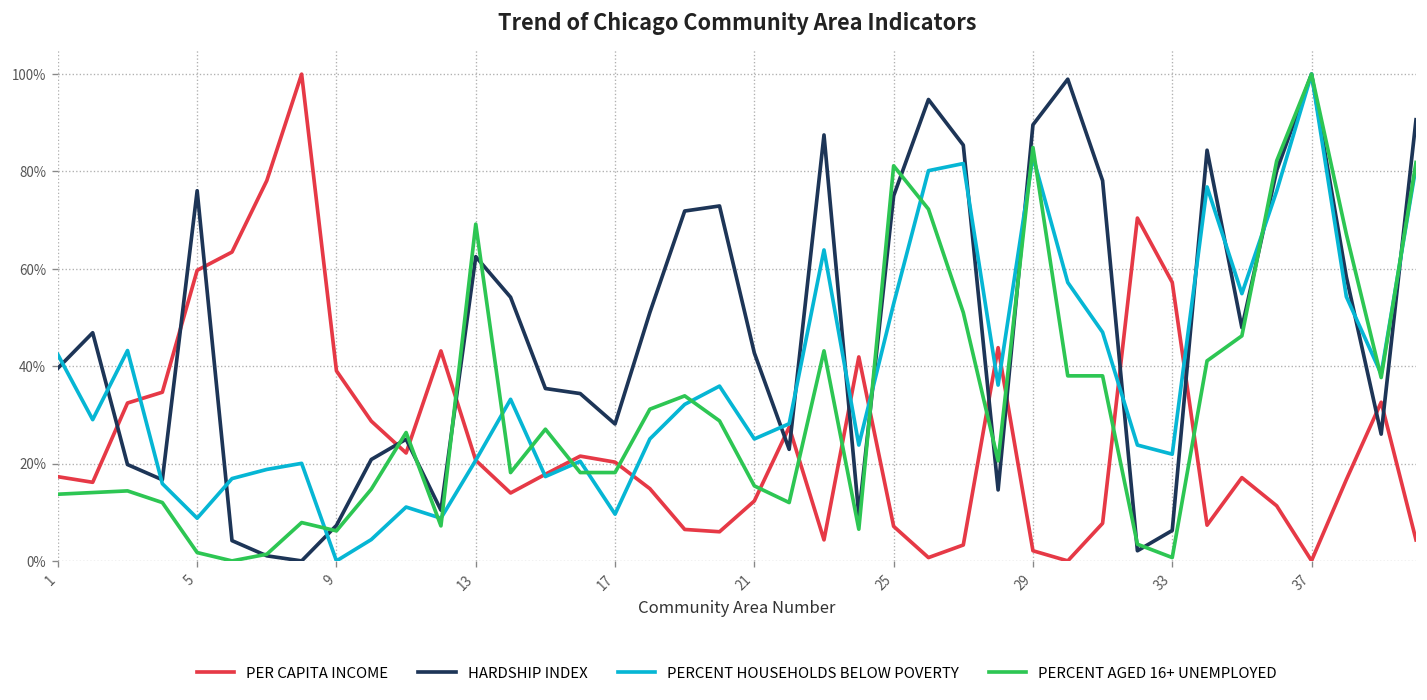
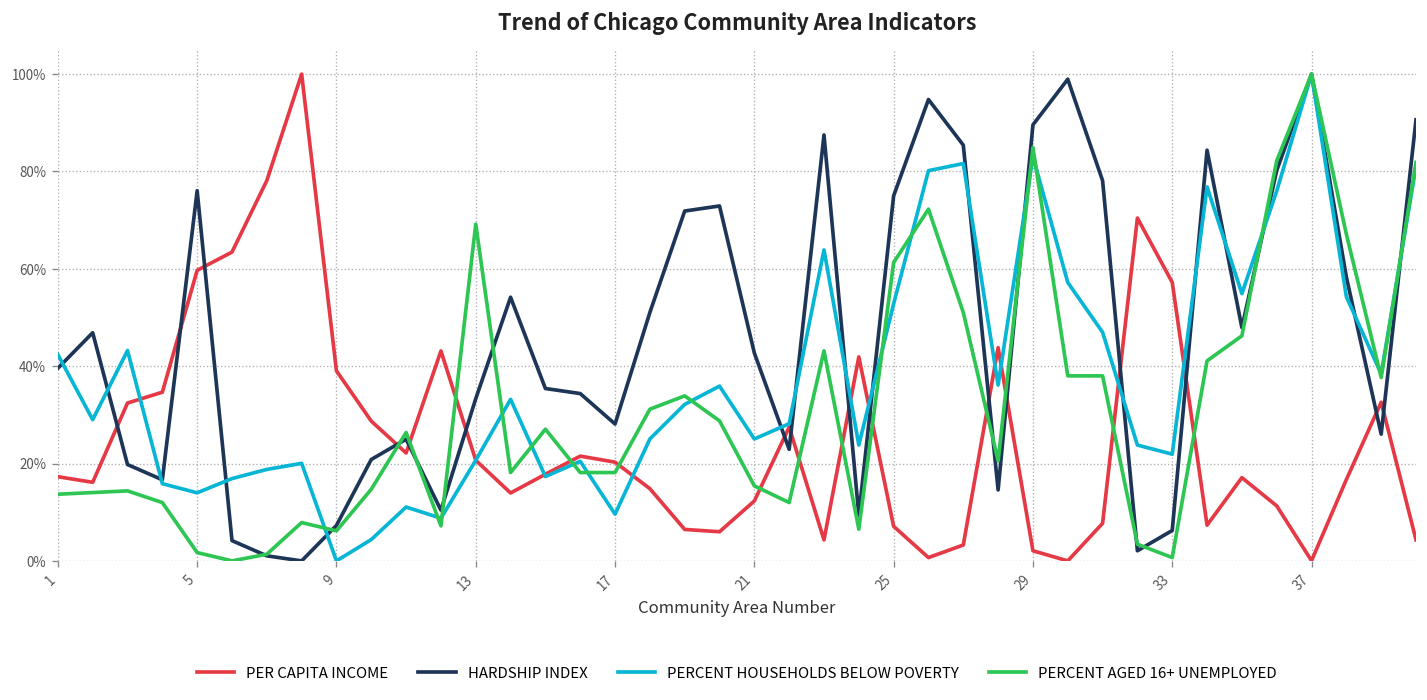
PERCENT HOUSEHOLDS BELOW POVERTY, 5: 9% -> 14%
HARDSHIP INDEX, 13: 63% -> 33%
PERCENT AGED 16+ UNEMPLOYED, 25: 81% -> 61%
